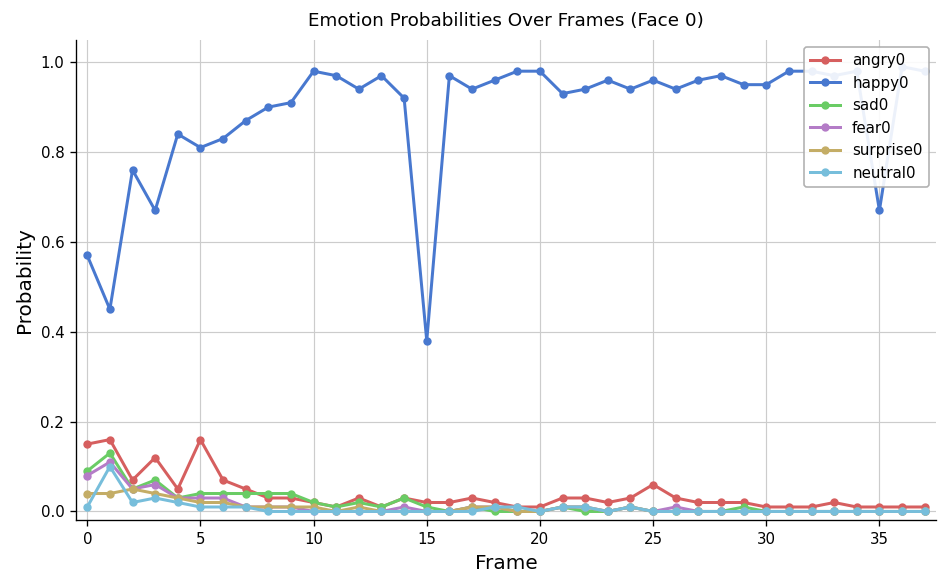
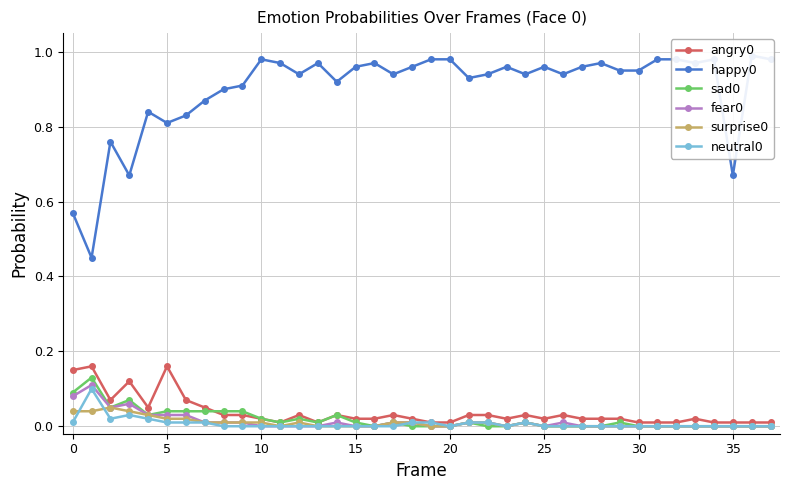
happy0, 15: 0.38 -> 0.96
angry0, 25: 0.06 -> 0.02
